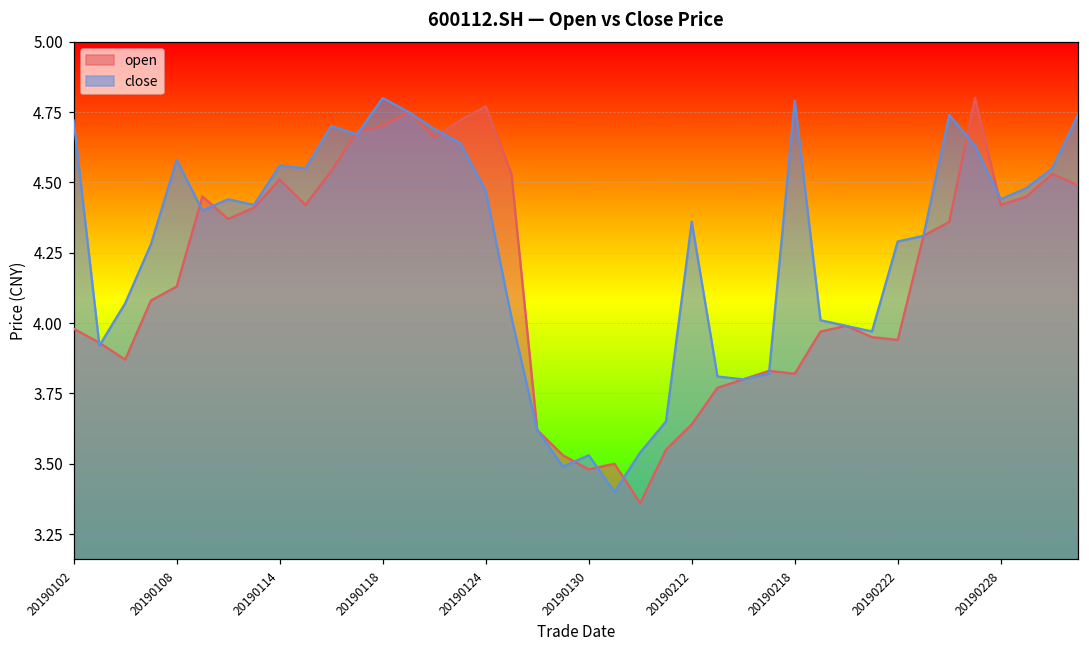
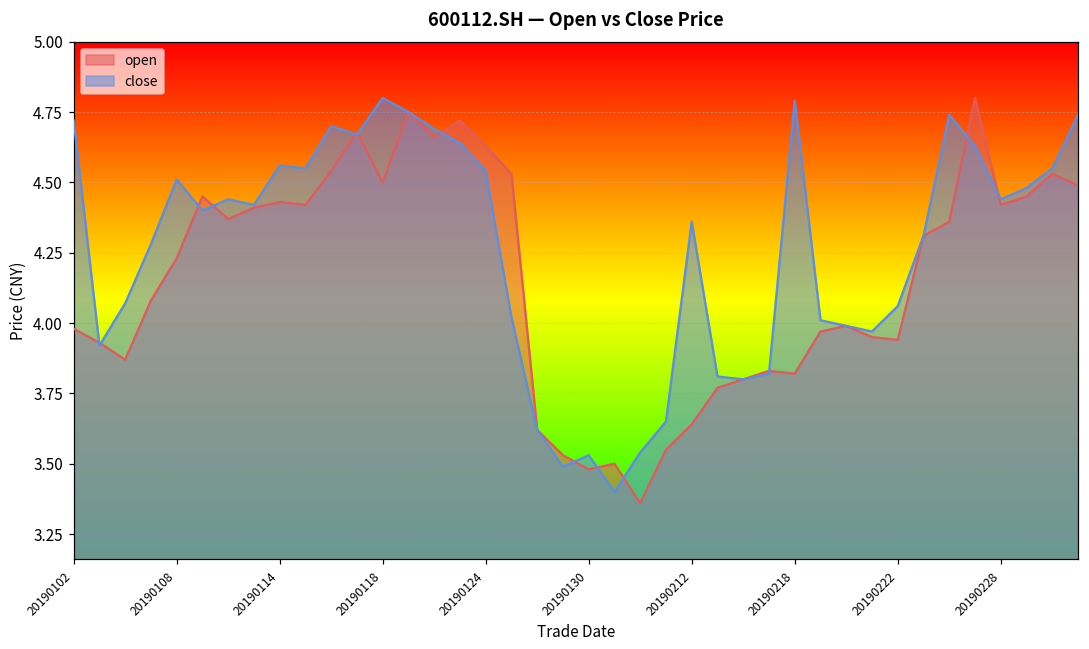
open, 20190108: 4.13 -> 4.23
close, 20190108: 4.58 -> 4.51
open, 20190114: 4.51 -> 4.43
open, 20190118: 4.7 -> 4.5
open, 20190124: 4.77 -> 4.63
close, 20190124: 4.47 -> 4.54
close, 20190222: 4.29 -> 4.06
